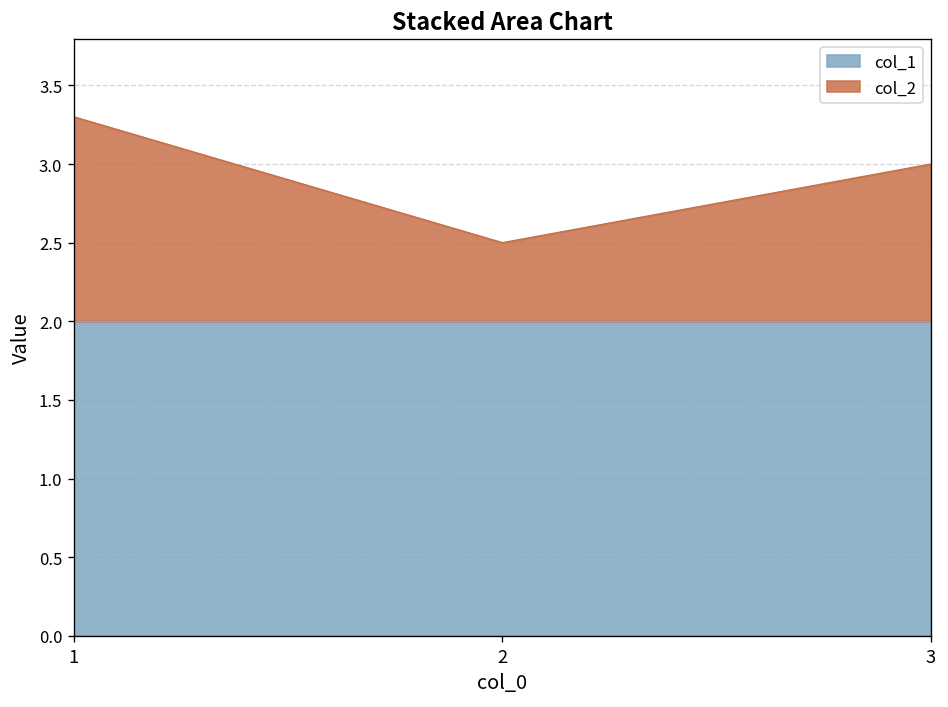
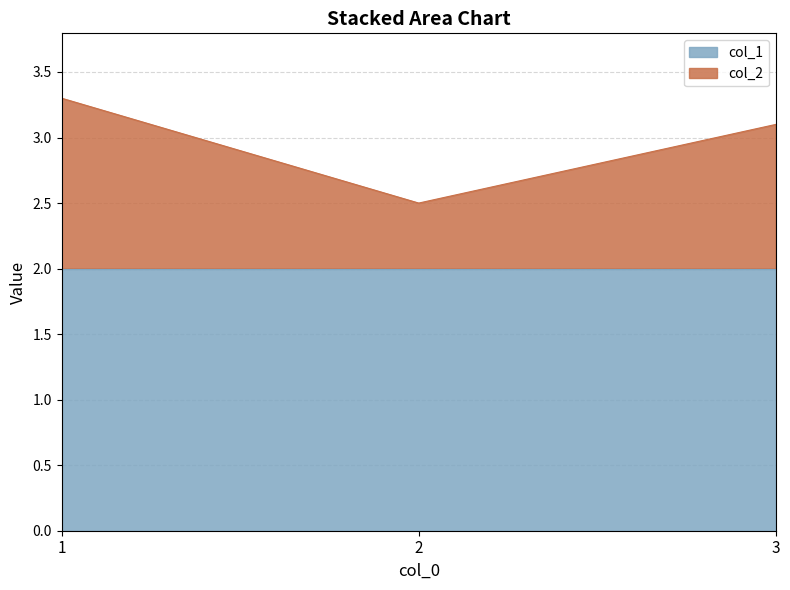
col_2, 3: 1.0 -> 1.1
